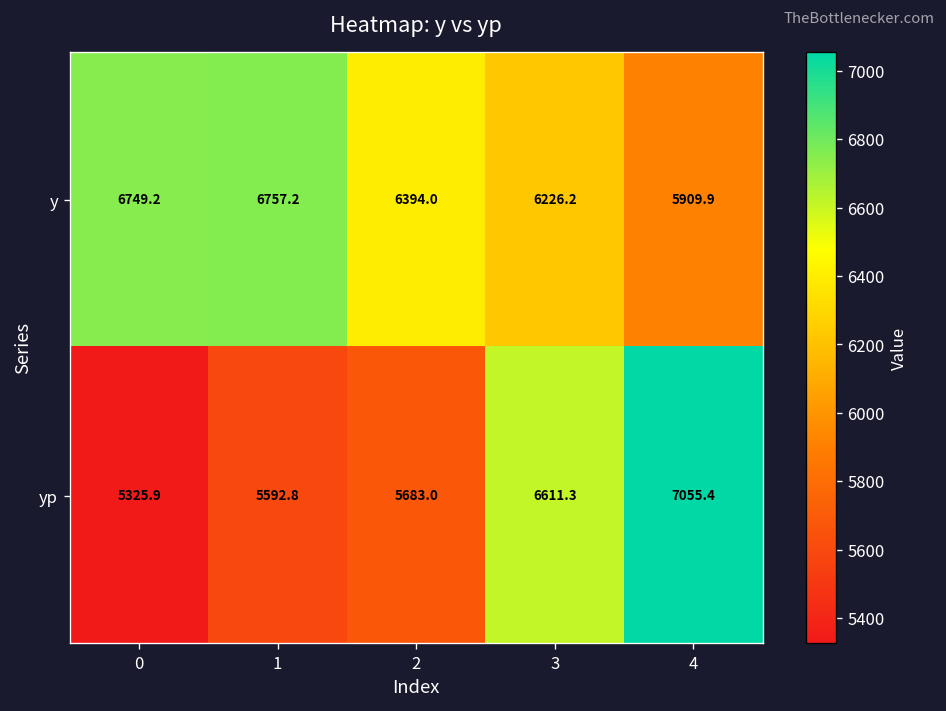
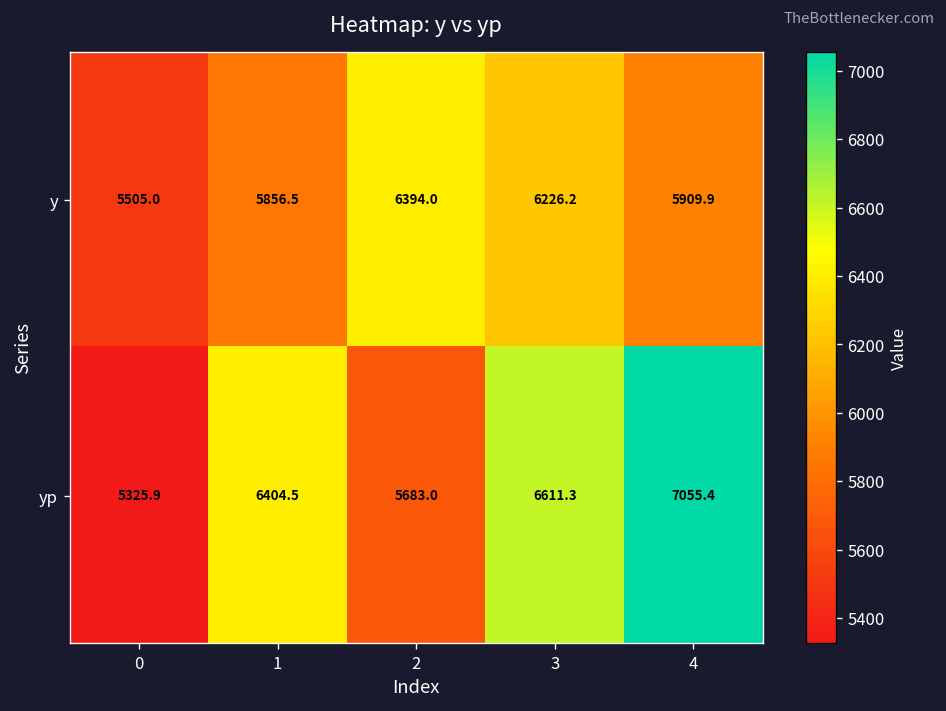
y, 0: 6749.2 -> 5505.0
y, 1: 6757.2 -> 5856.5
yp, 1: 5592.8 -> 6404.5
